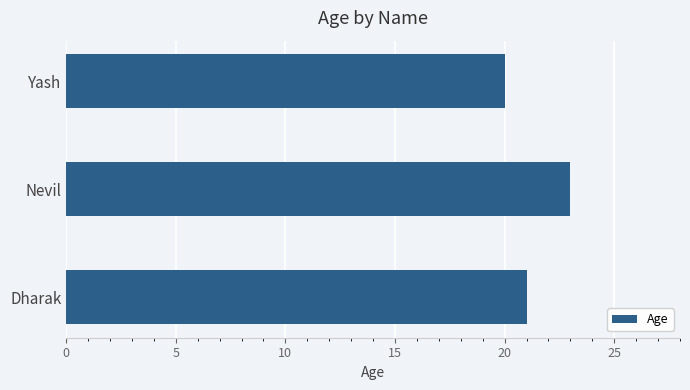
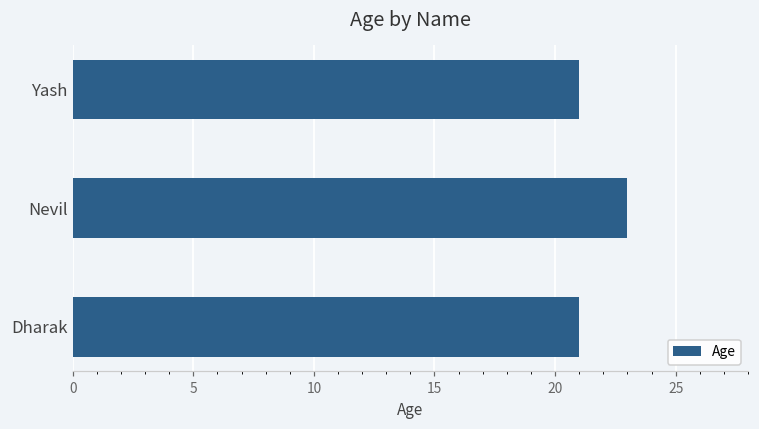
Yash: 20 -> 21
